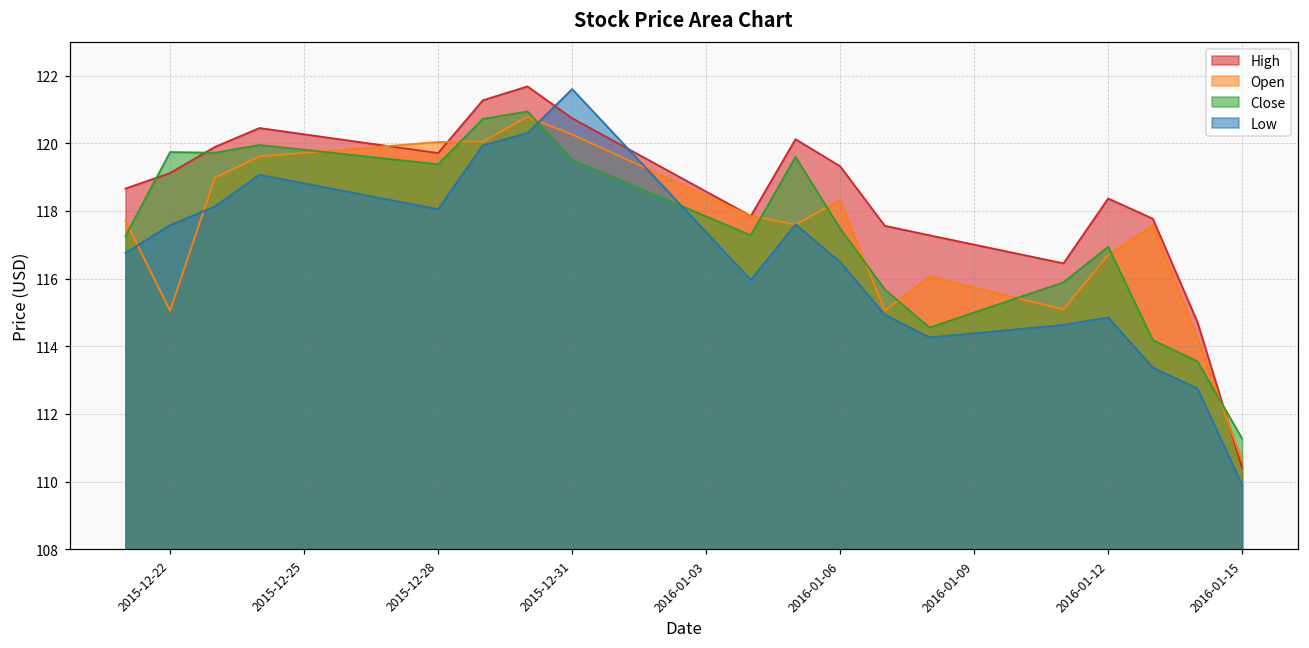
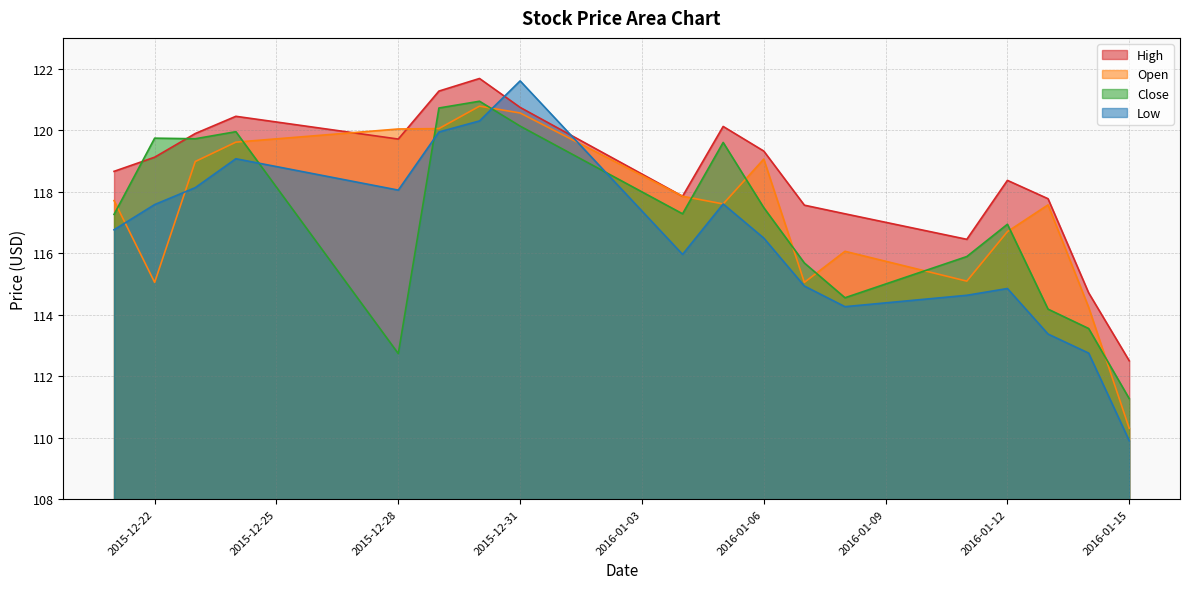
Close, 2015-12-28: 119.4 -> 112.7
Open, 2015-12-31: 120.3 -> 120.6
Close, 2015-12-31: 119.5 -> 120.1
Open, 2016-01-06: 118.3 -> 119.1
High, 2016-01-15: 110.4 -> 112.5
Open, 2016-01-15: 110.6 -> 110.3
